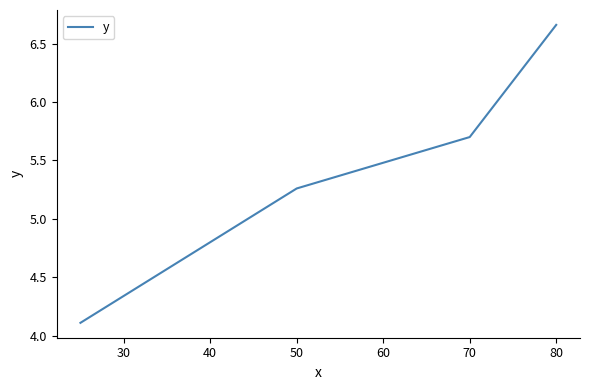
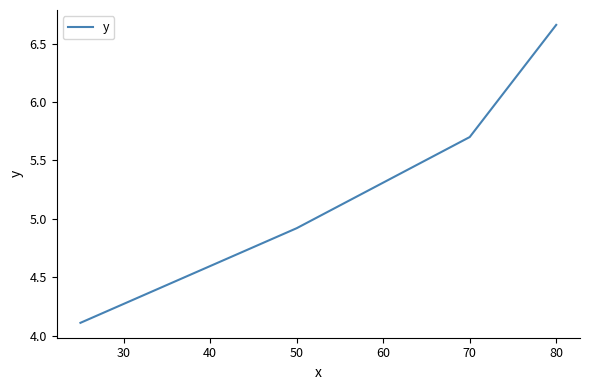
50: 5.26 -> 4.92
